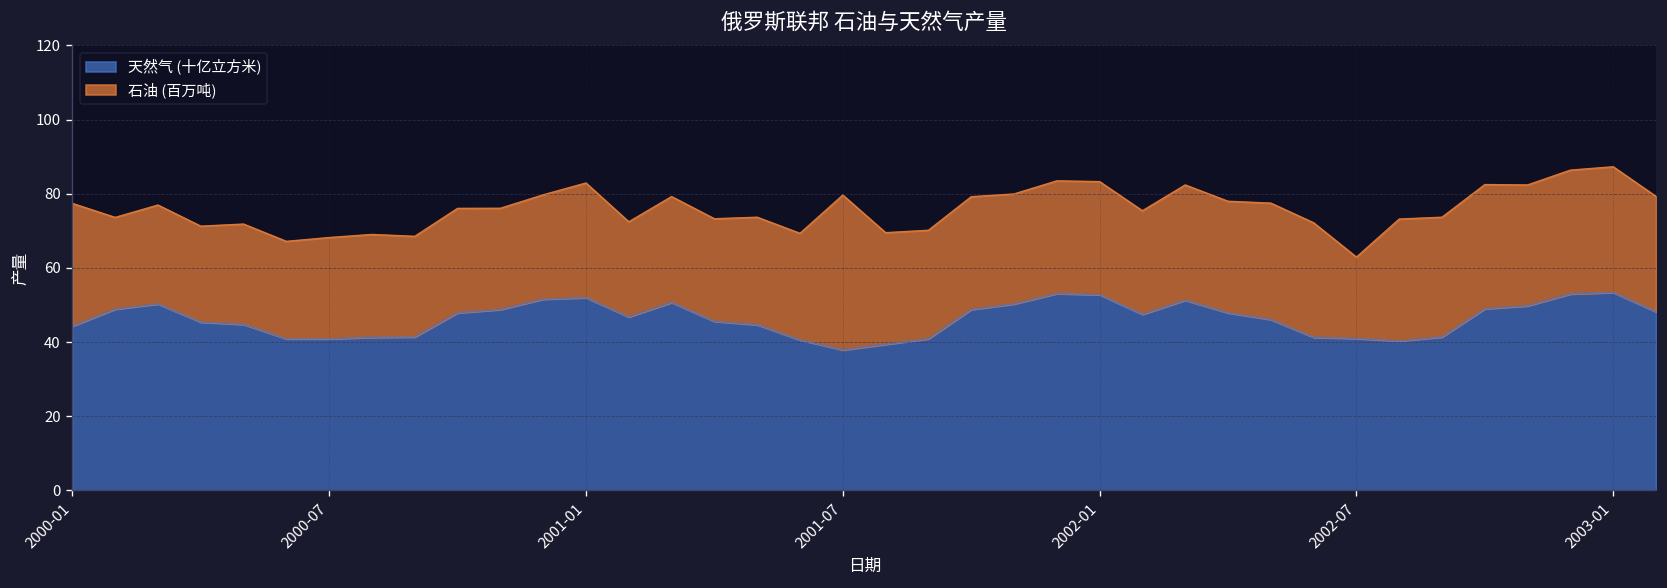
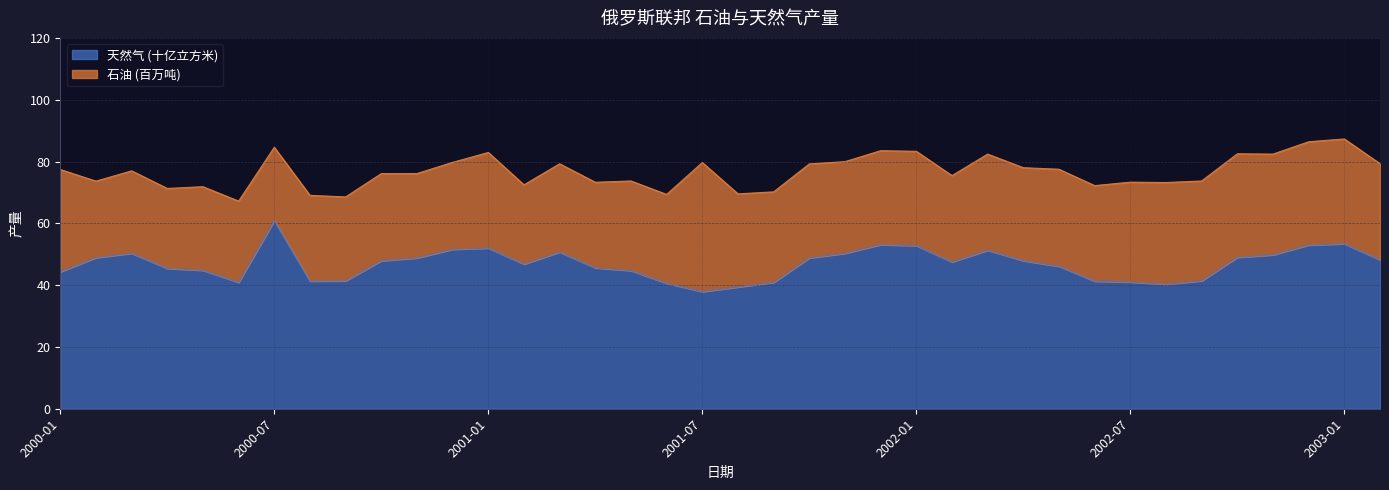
天然气 (十亿立方米), 2000-07: 41 -> 61
石油 (百万吨), 2000-07: 27 -> 24
石油 (百万吨), 2002-07: 22 -> 32
